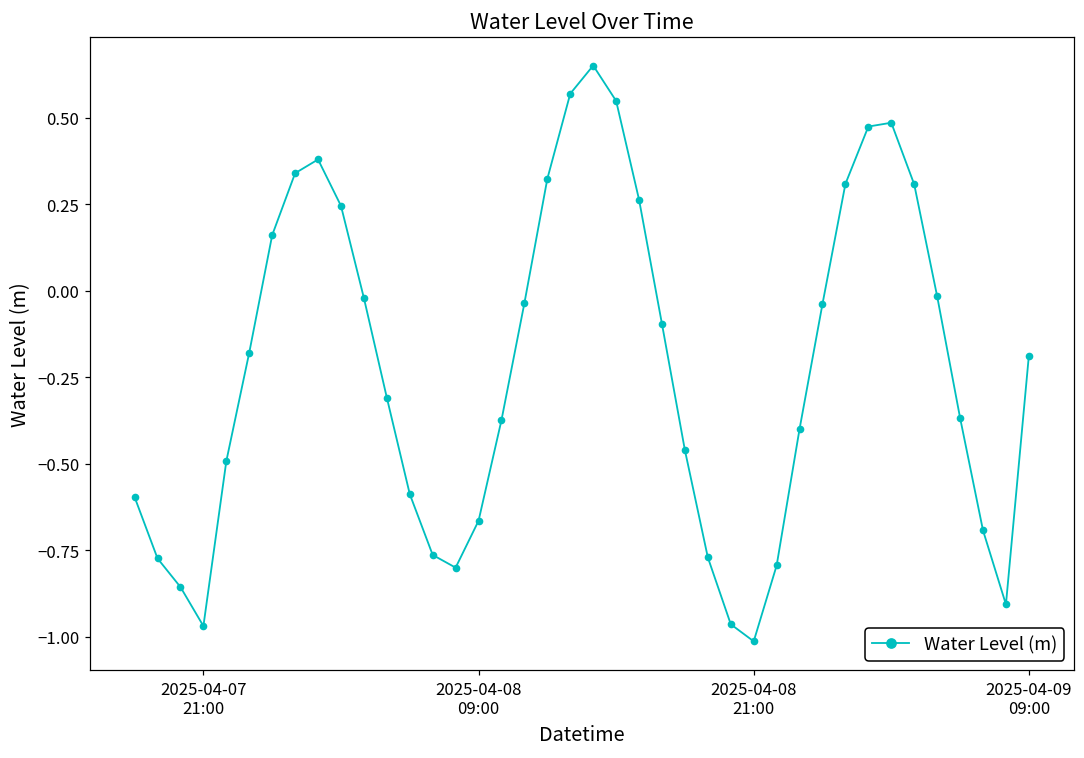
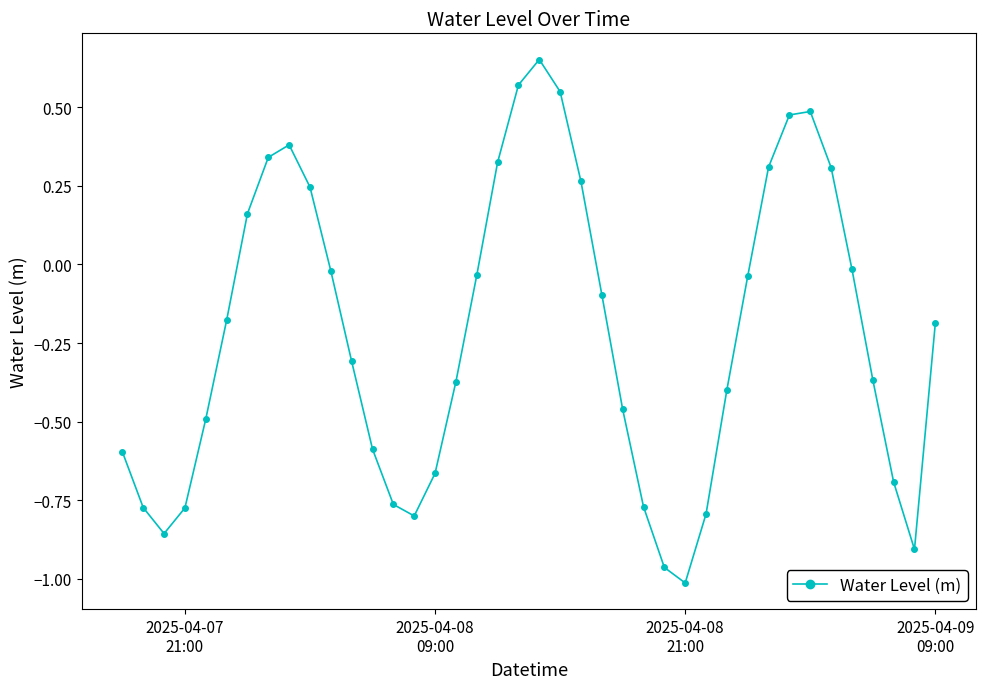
2025-04-07 21:00: -0.97 -> -0.77
